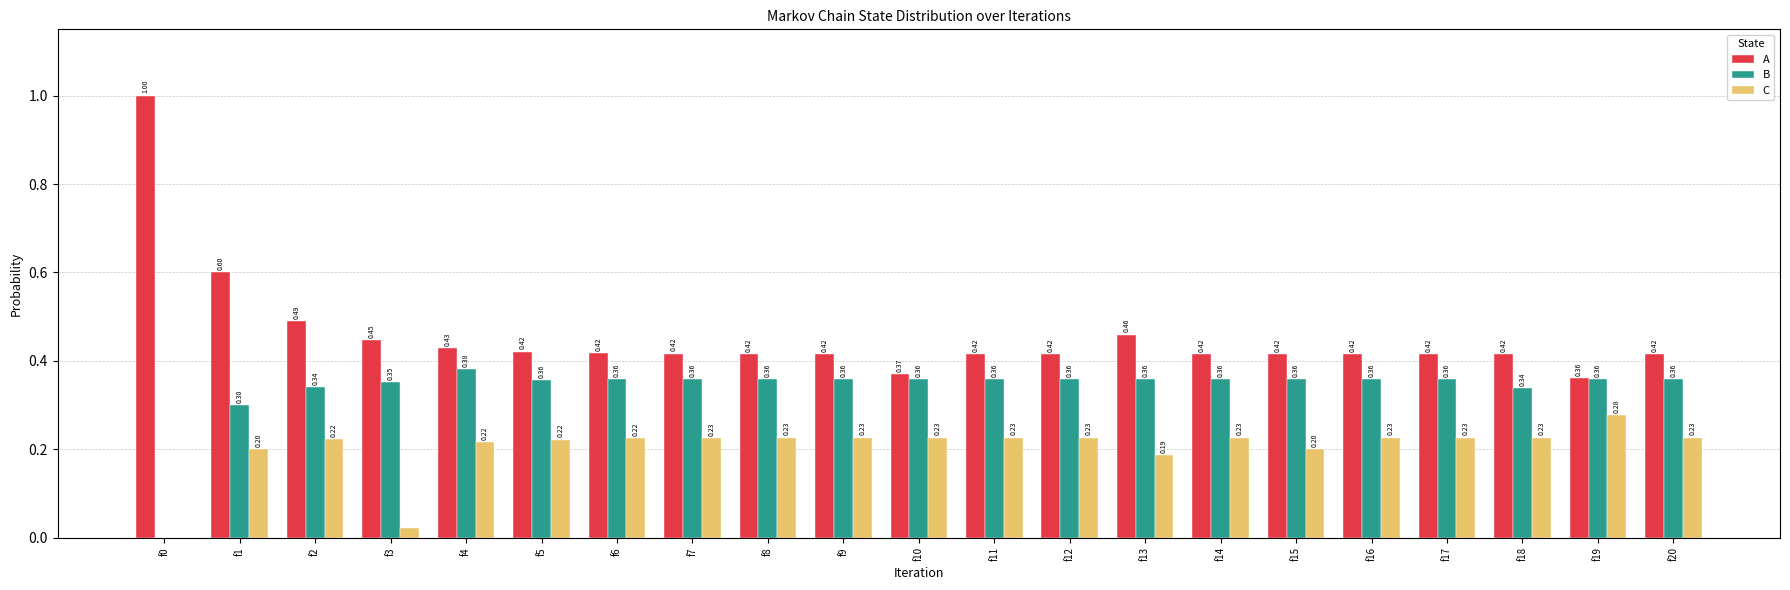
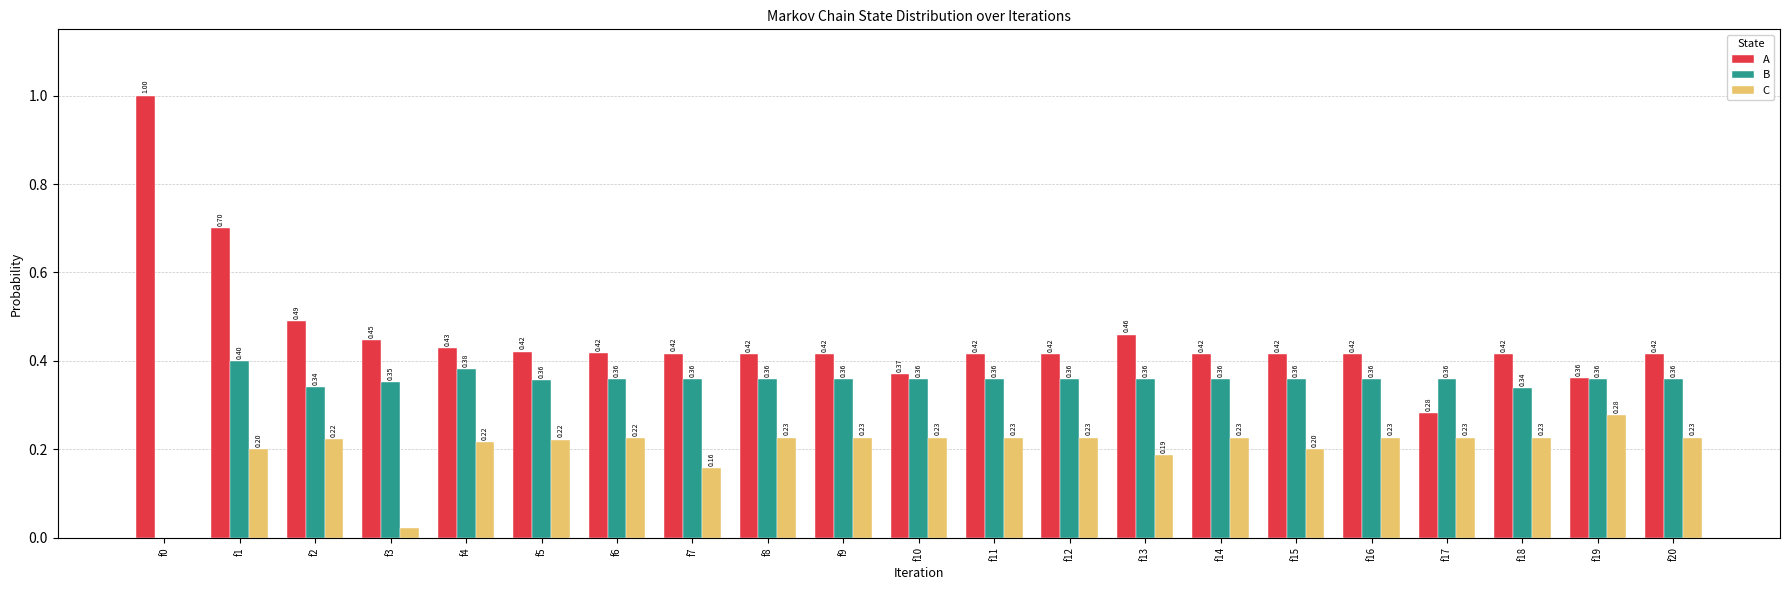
A, f1: 0.60 -> 0.70
B, f1: 0.30 -> 0.40
C, f7: 0.23 -> 0.16
A, f17: 0.42 -> 0.28
